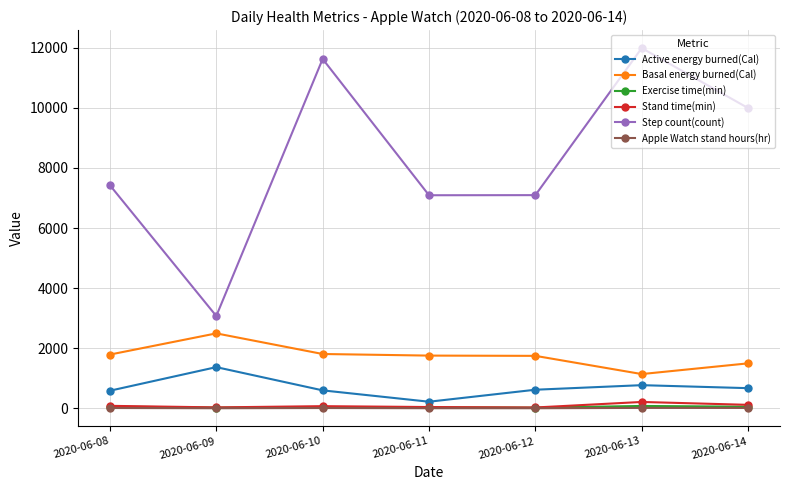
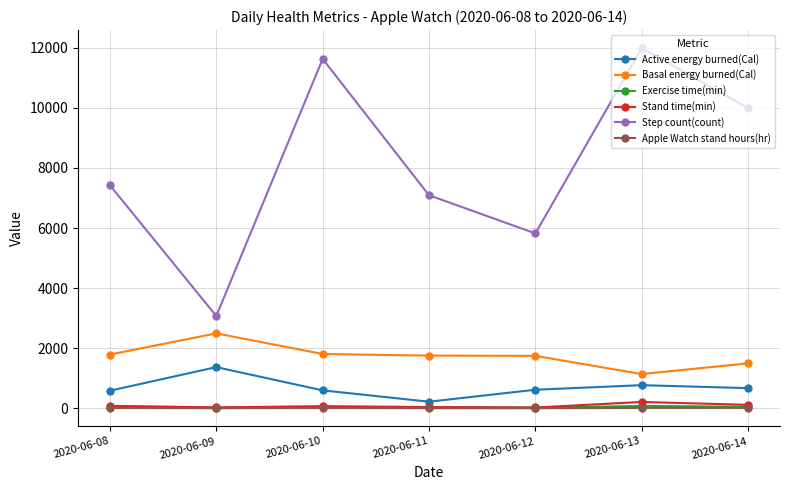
Step count(count), 2020-06-12: 7100 -> 5800
